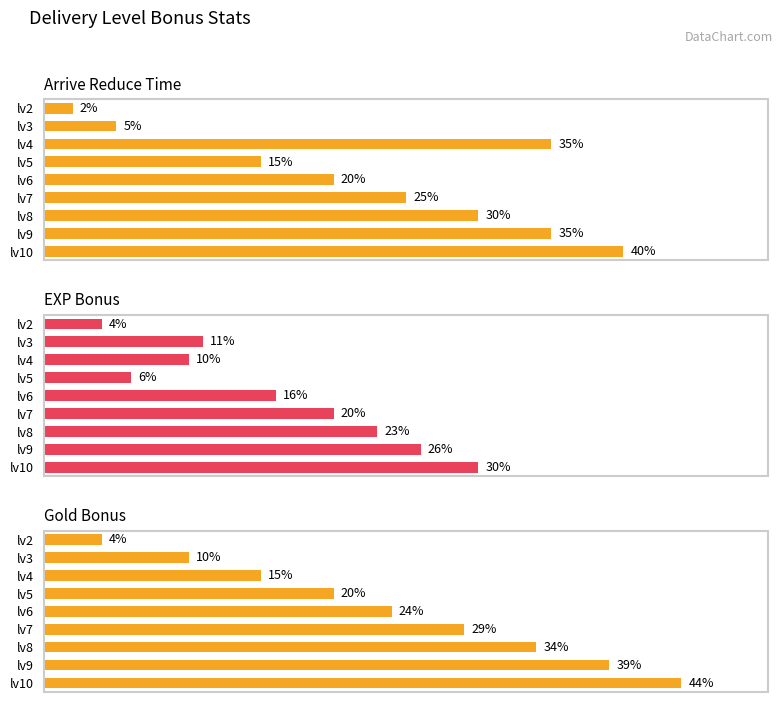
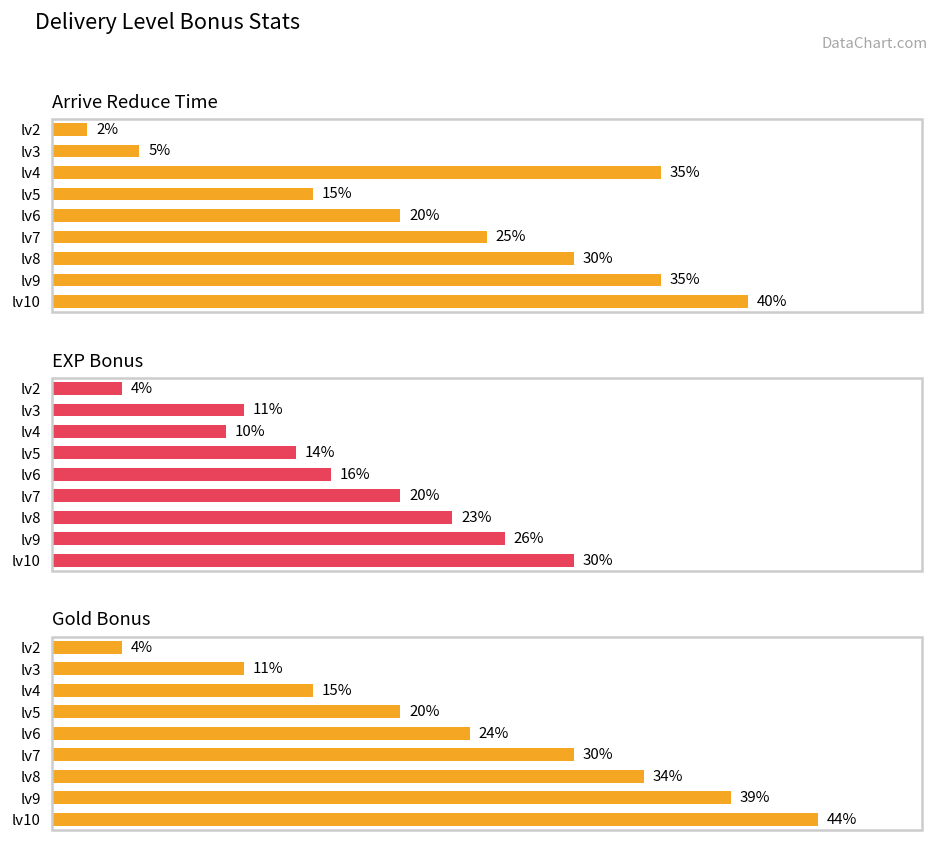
EXP Bonus, lv5: 6% -> 14%
Gold Bonus, lv3: 10% -> 11%
Gold Bonus, lv7: 29% -> 30%
